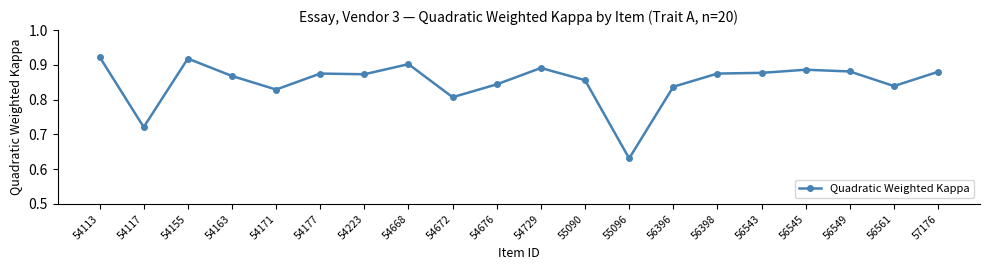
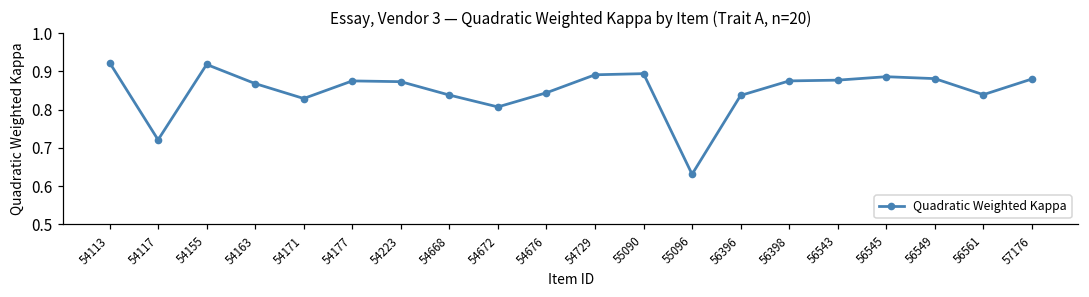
54668: 0.90 -> 0.84
55090: 0.86 -> 0.89
